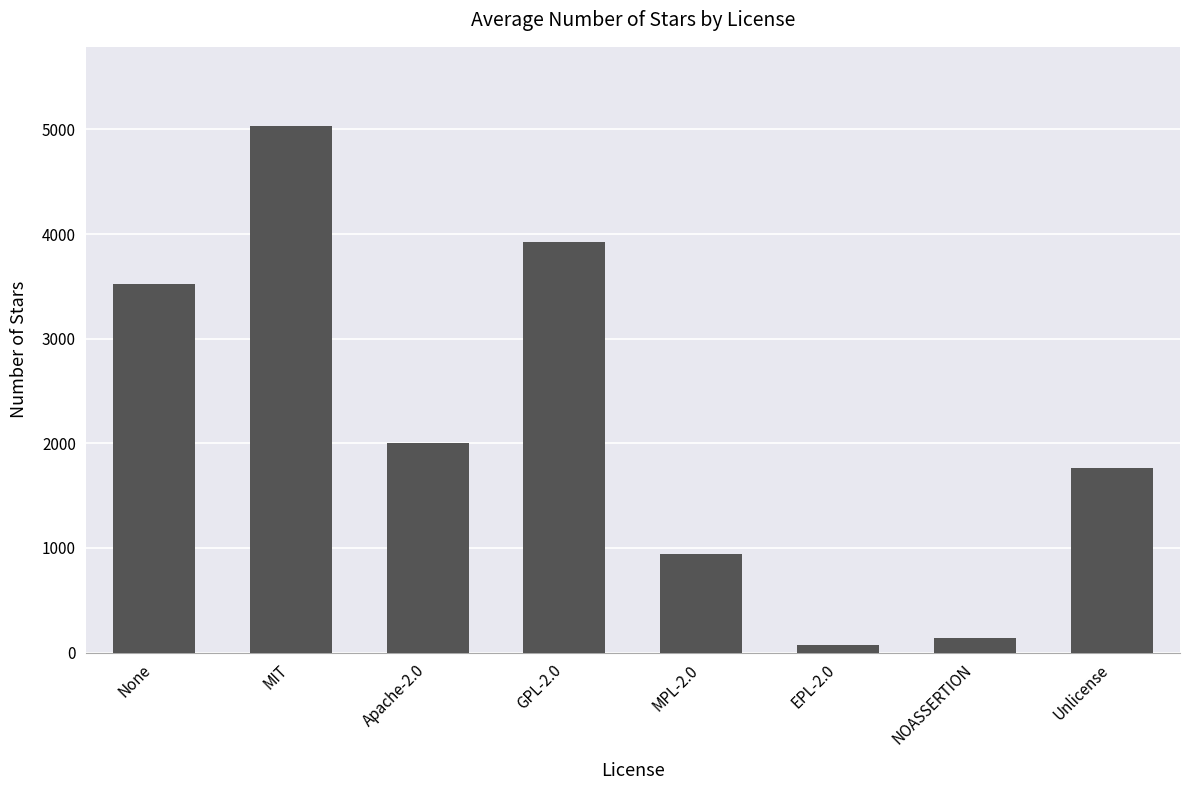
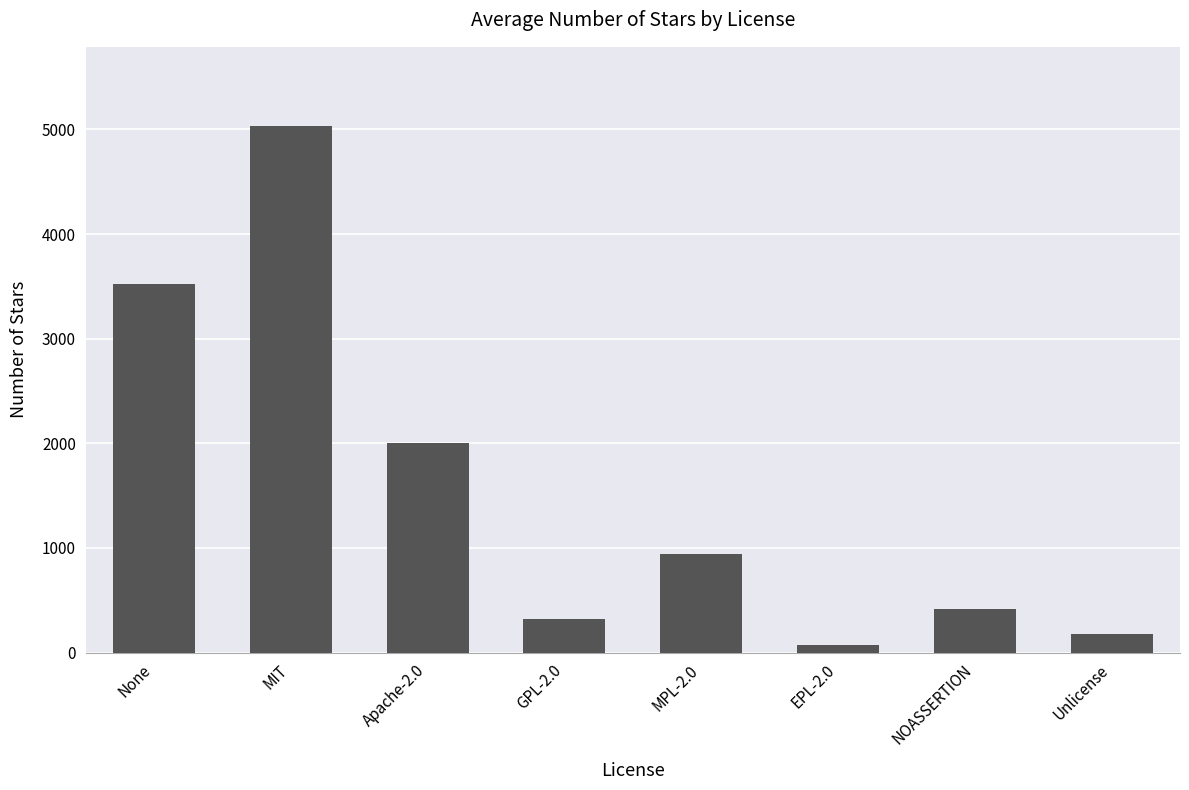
GPL-2.0: 3920 -> 320
NOASSERTION: 140 -> 420
Unlicense: 1760 -> 180
